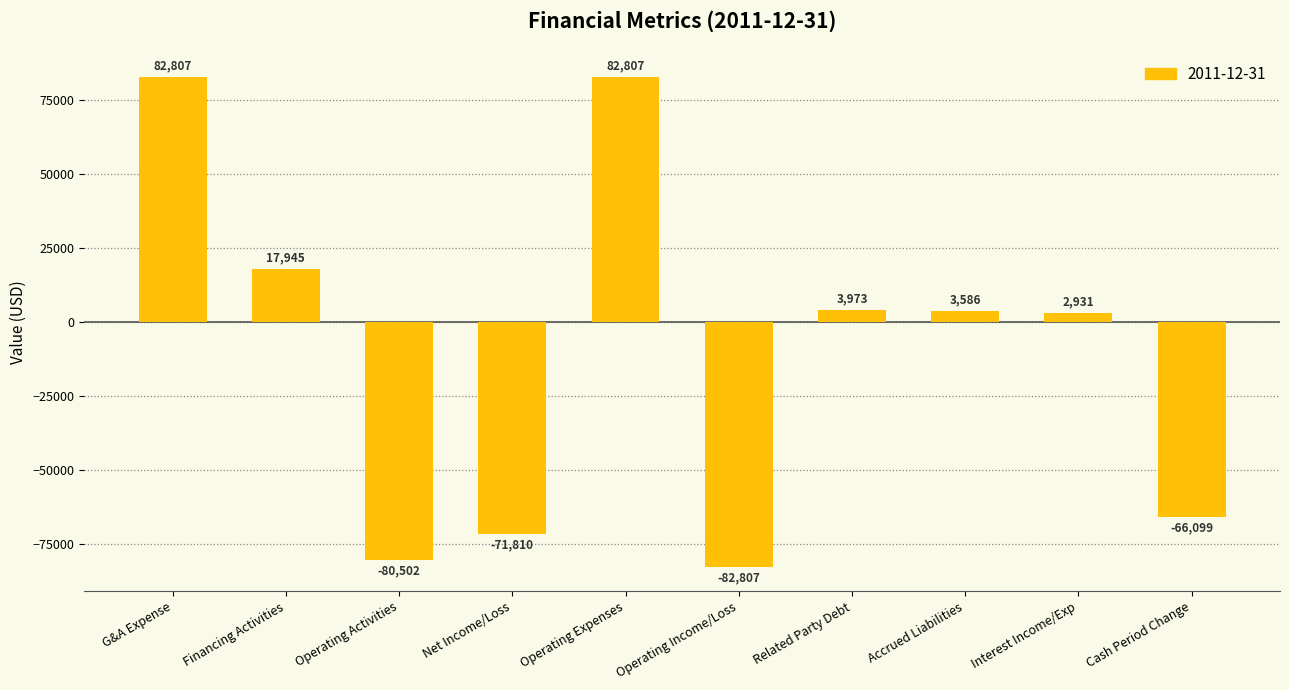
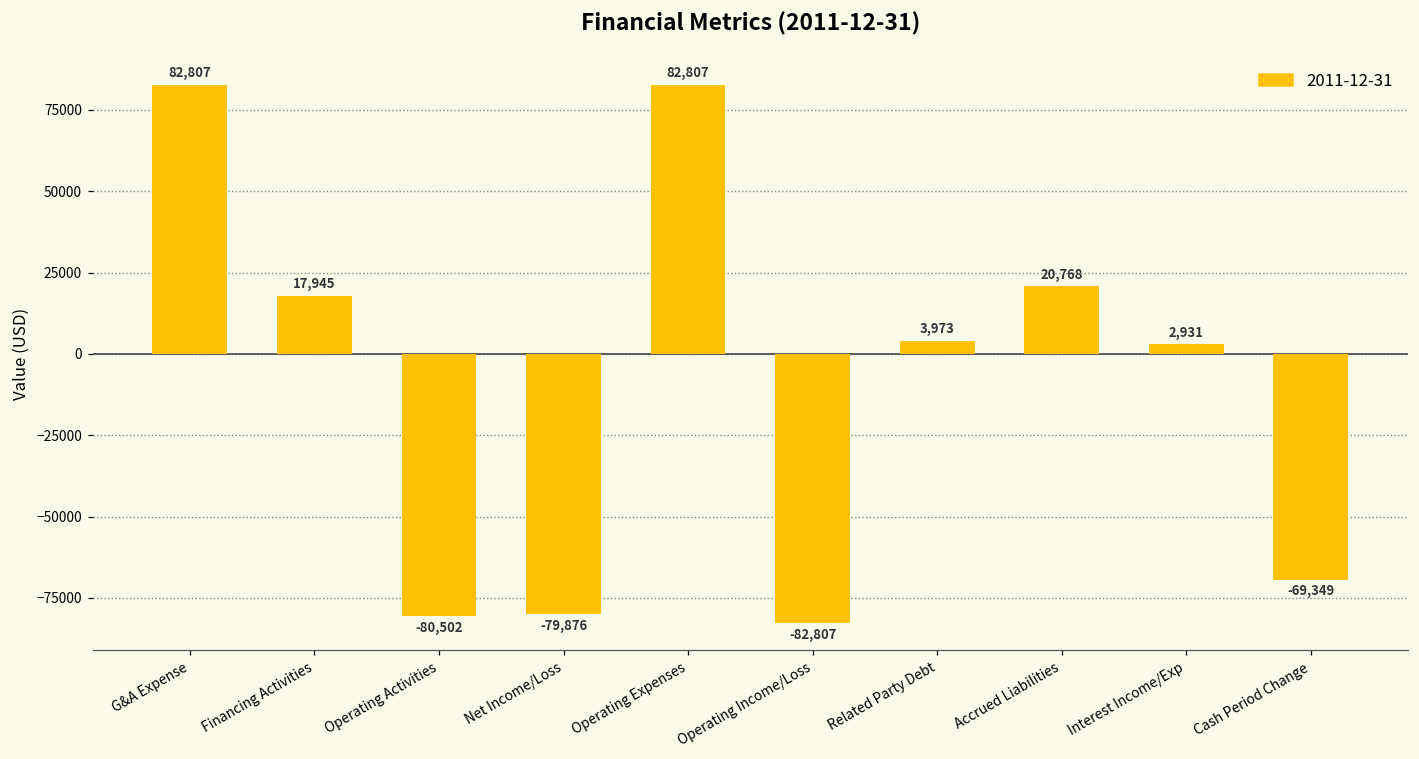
Net Income/Loss: -71,810 -> -79,876
Accrued Liabilities: 3,586 -> 20,768
Cash Period Change: -66,099 -> -69,349
